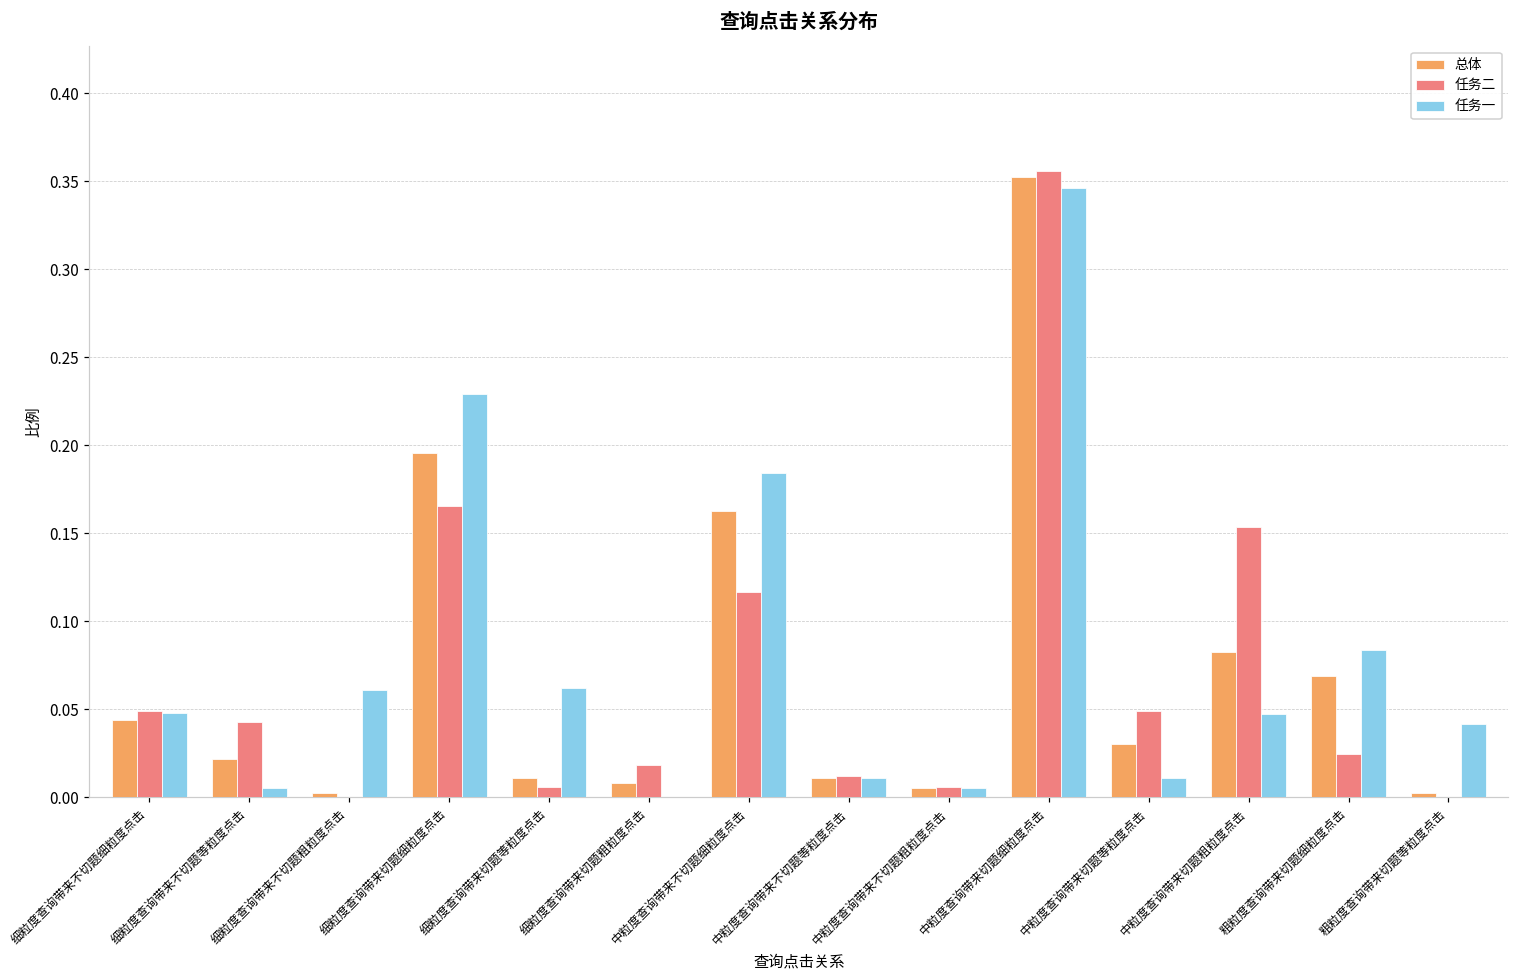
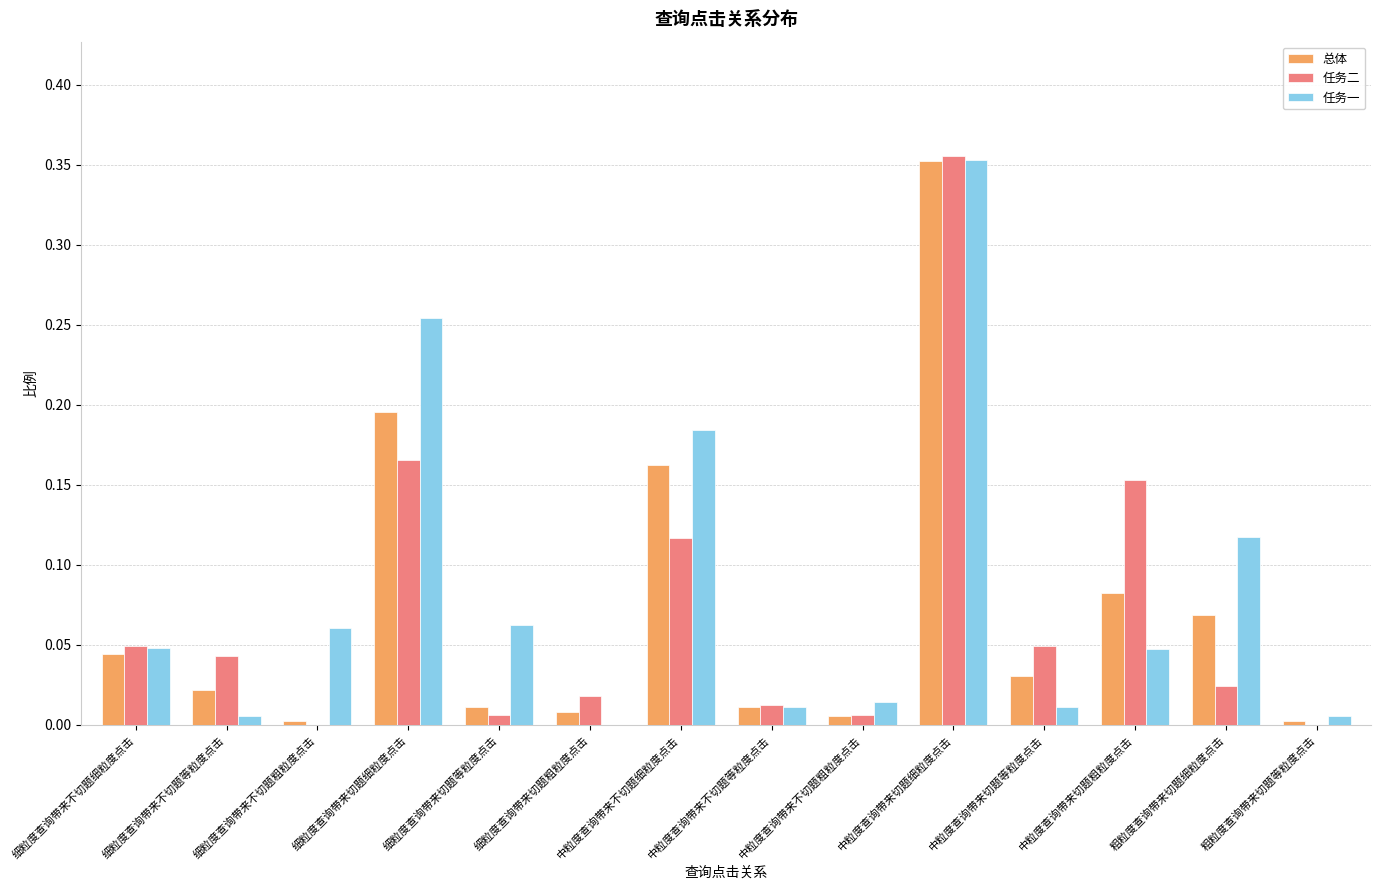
任务一, 细粒度查询带来切题细粒度点击: 0.229 -> 0.254
任务一, 中粒度查询带来不切题粗粒度点击: 0.006 -> 0.014
任务一, 中粒度查询带来切题细粒度点击: 0.346 -> 0.353
任务一, 粗粒度查询带来切题细粒度点击: 0.084 -> 0.117
任务一, 粗粒度查询带来切题等粒度点击: 0.042 -> 0.006
